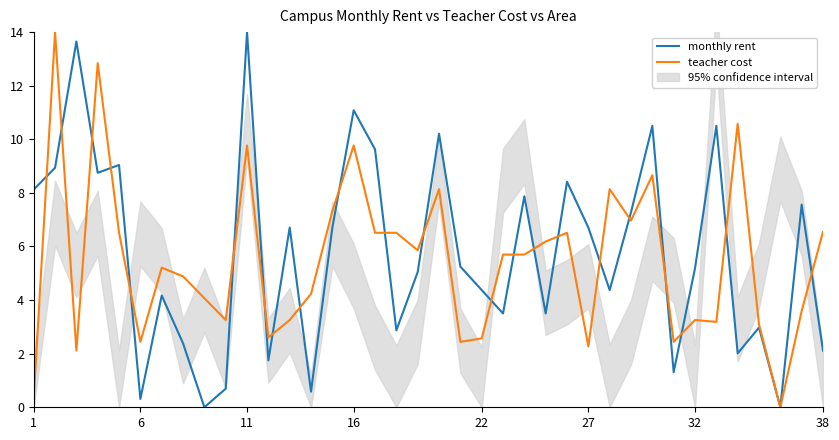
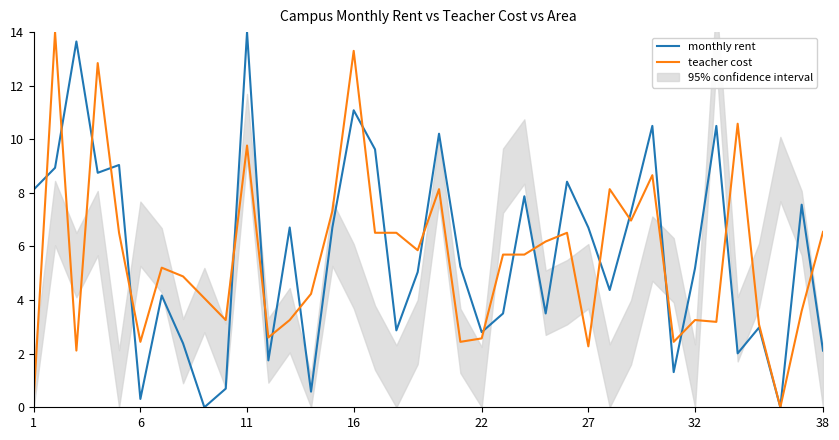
teacher cost, 16: 9.8 -> 13.3
monthly rent, 22: 4.4 -> 2.8
